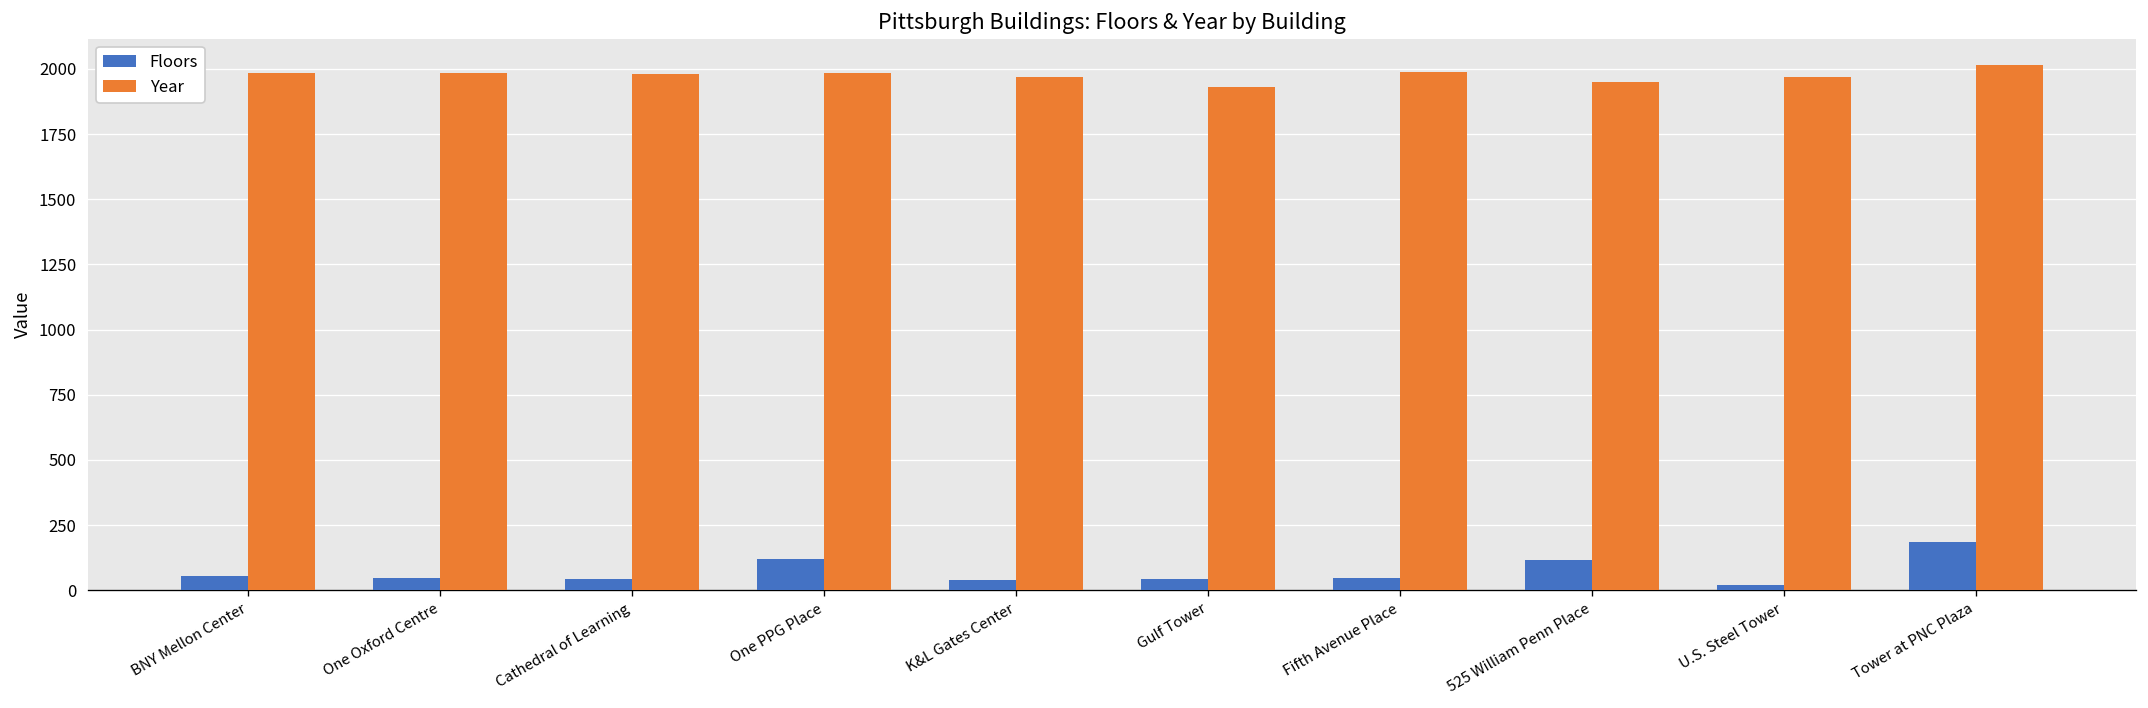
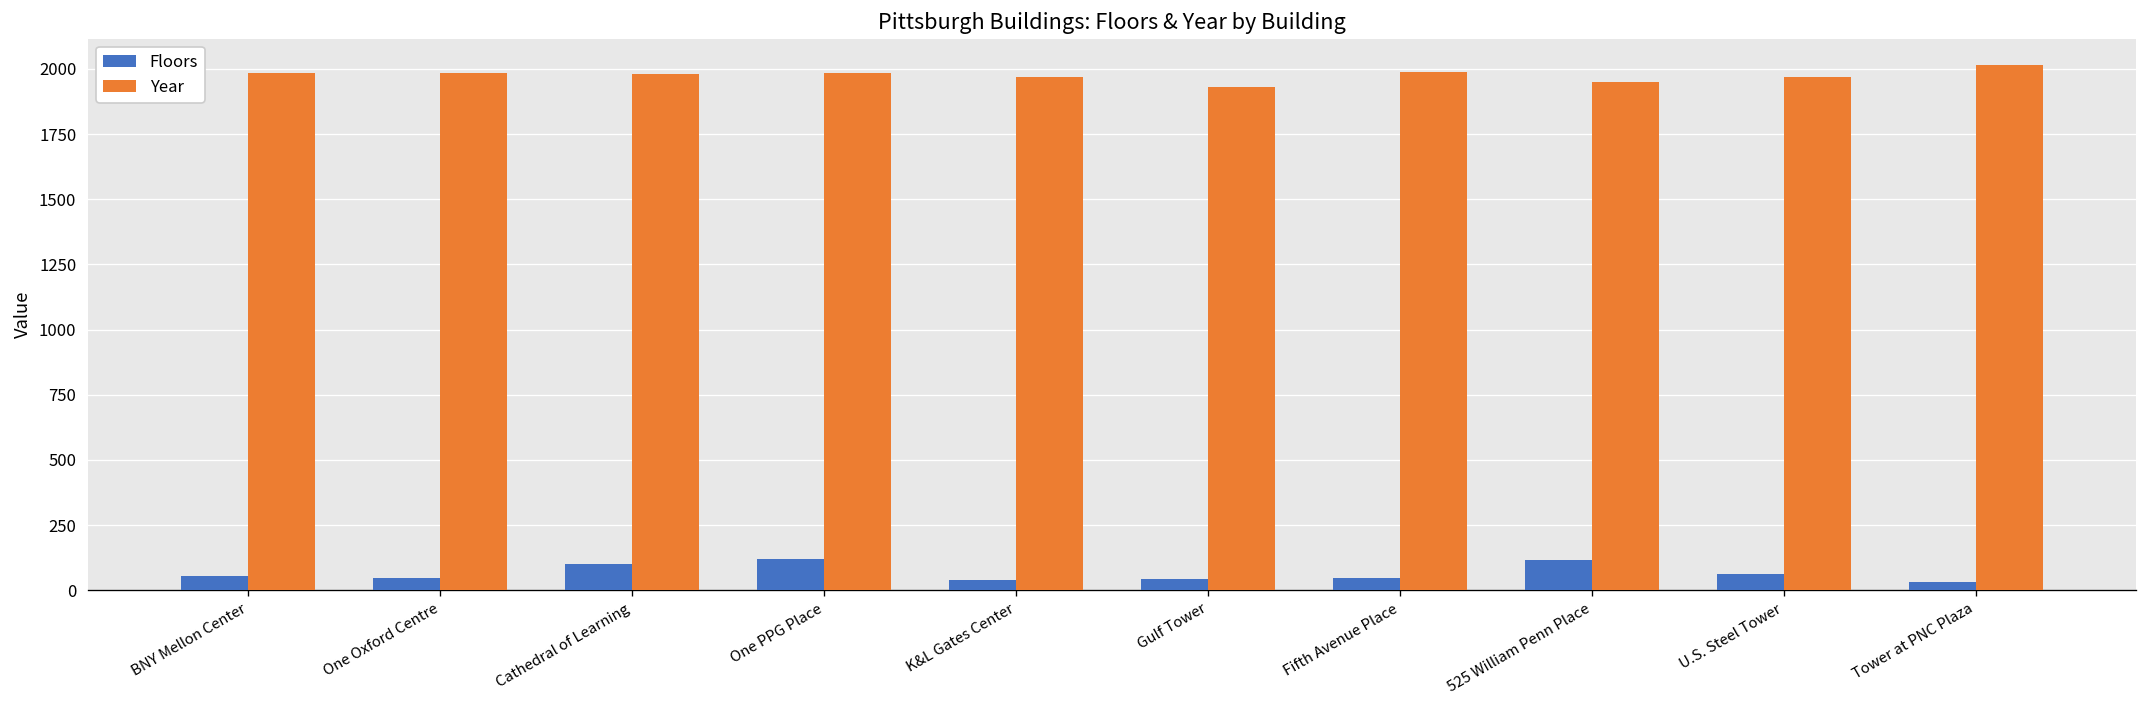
Floors, Cathedral of Learning: 40 -> 100
Floors, U.S. Steel Tower: 20 -> 60
Floors, Tower at PNC Plaza: 190 -> 30
